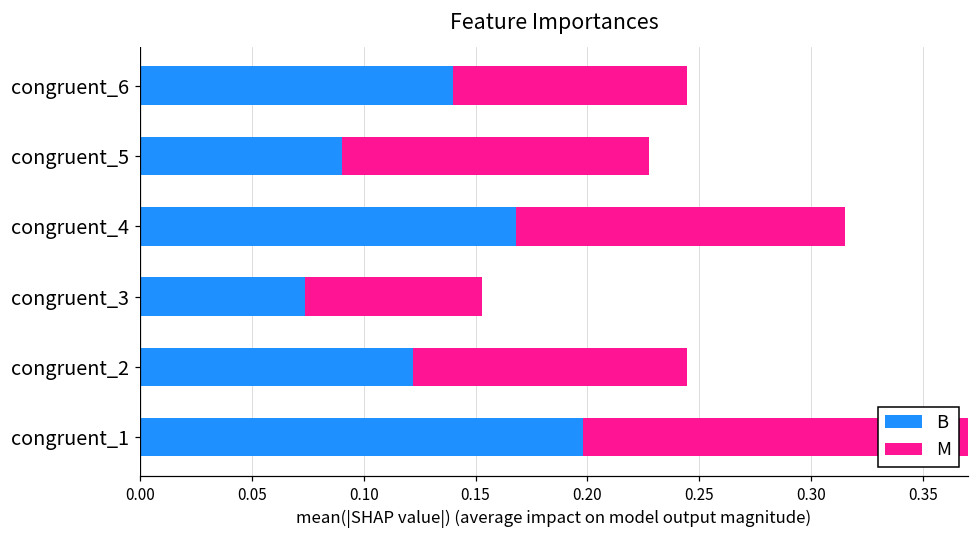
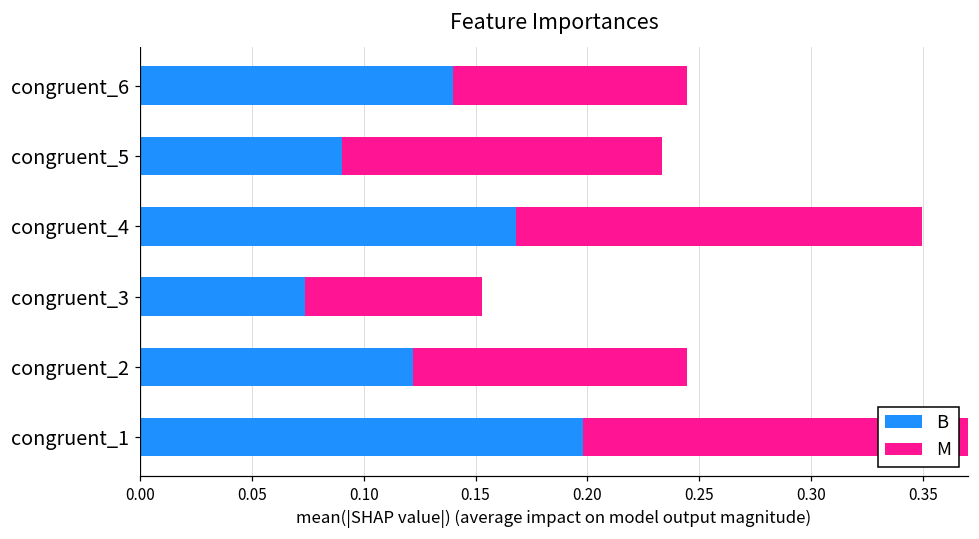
M, congruent_5: 0.137 -> 0.143
M, congruent_4: 0.147 -> 0.182
